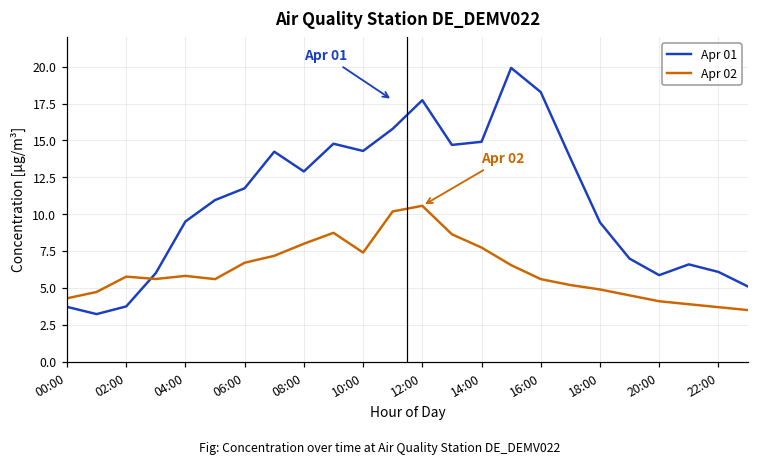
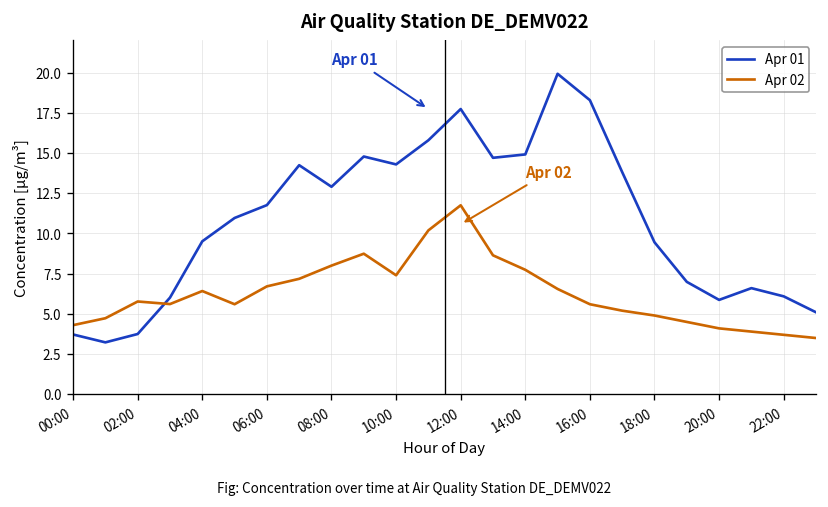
Apr 02, 04:00: 5.8 -> 6.4
Apr 02, 12:00: 10.6 -> 11.8
